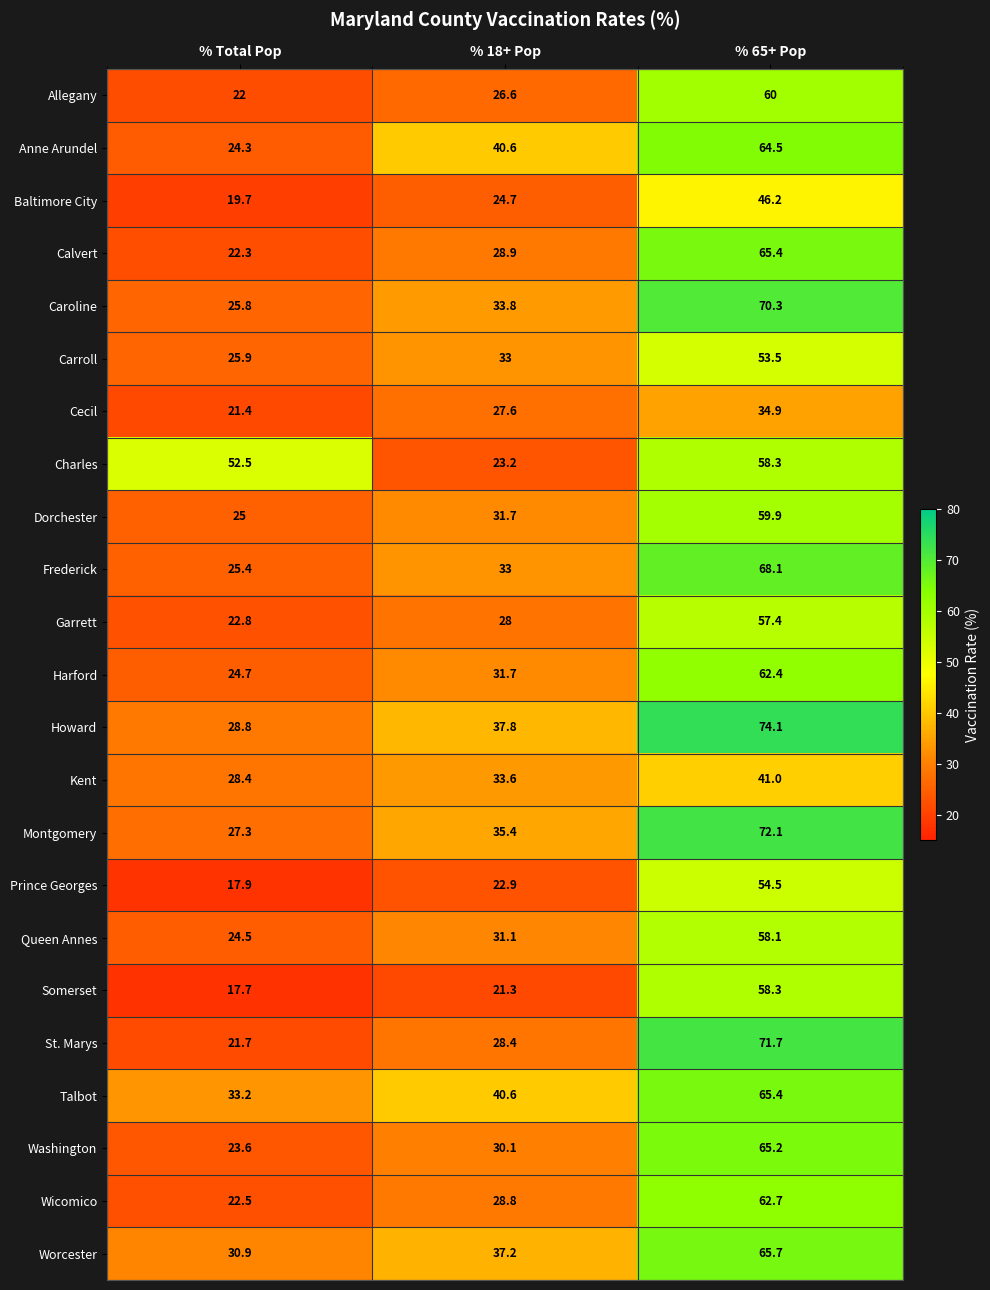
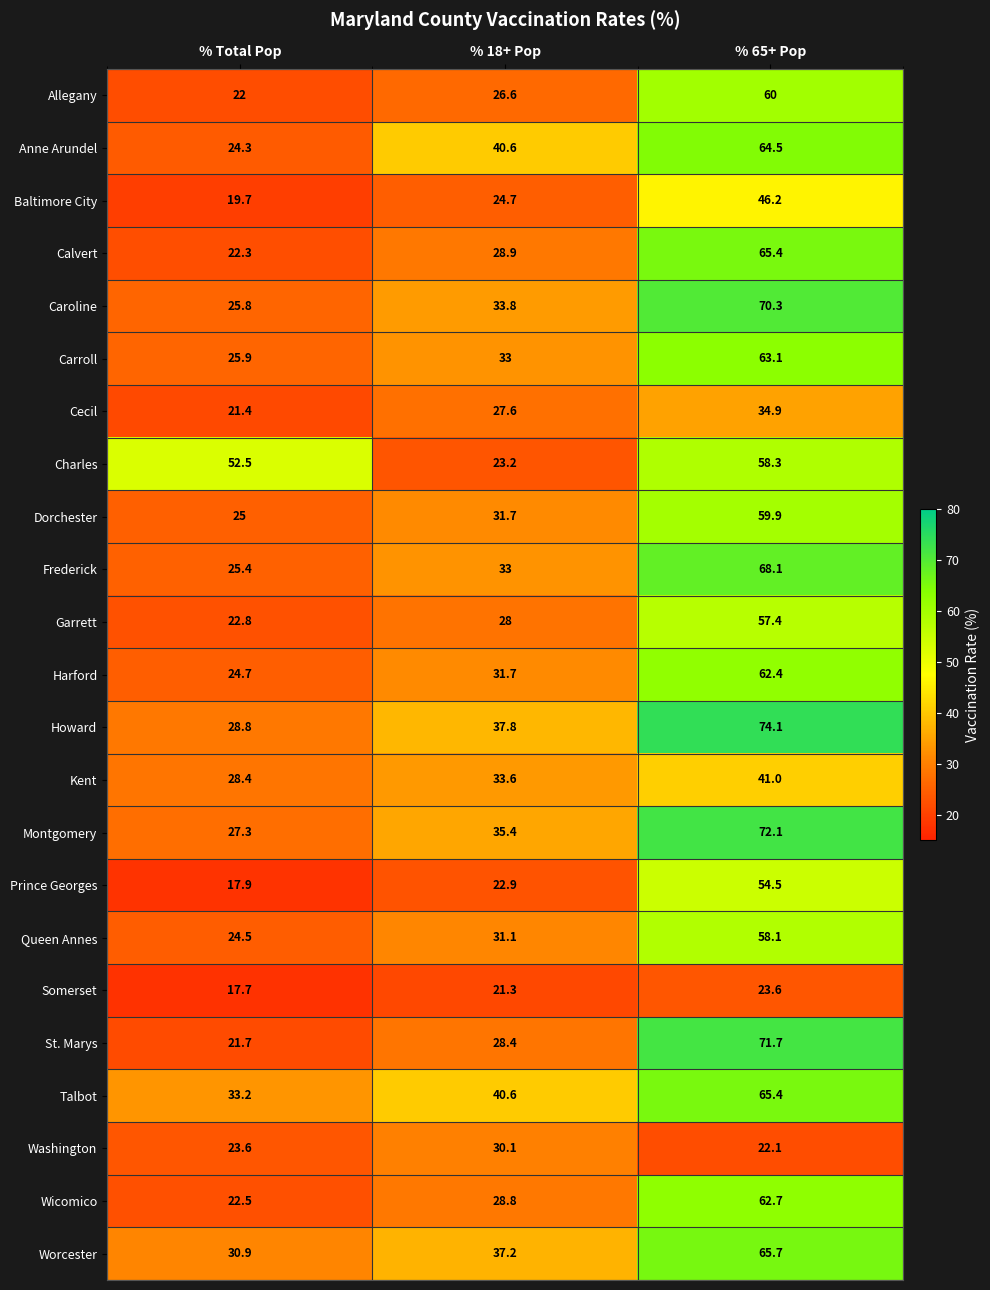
Carroll, % 65+ Pop: 53.5 -> 63.1
Somerset, % 65+ Pop: 58.3 -> 23.6
Washington, % 65+ Pop: 65.2 -> 22.1
